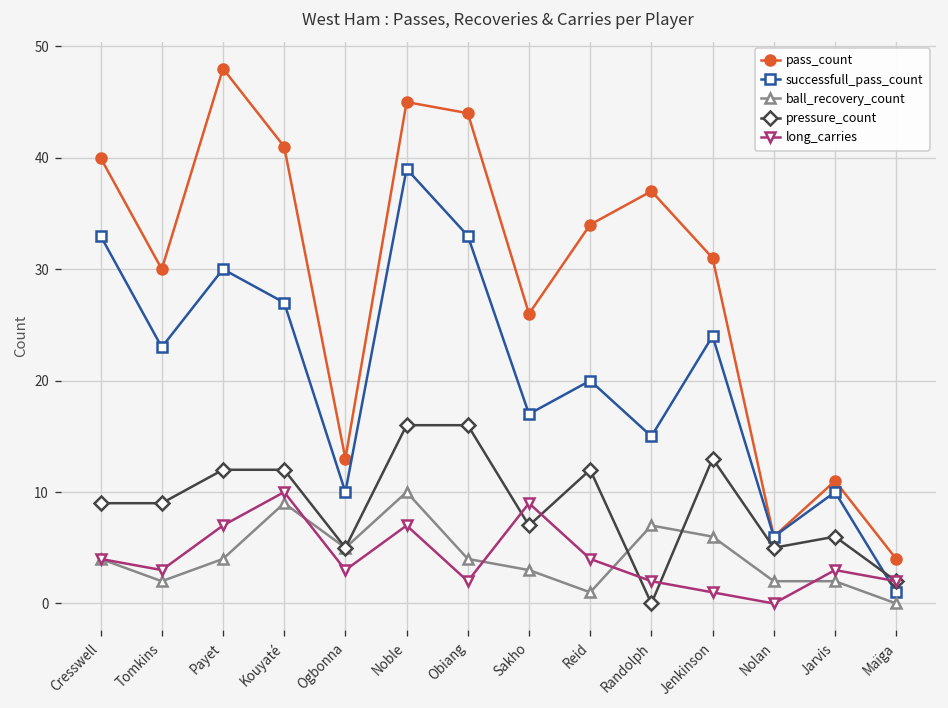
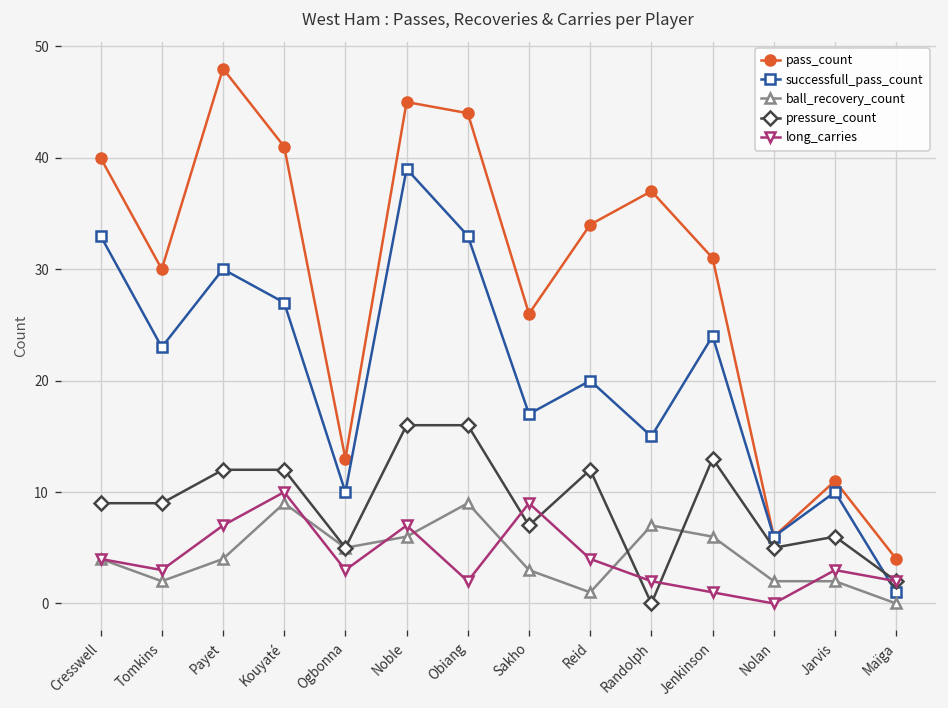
ball_recovery_count, Noble: 10 -> 6
ball_recovery_count, Obiang: 4 -> 9
